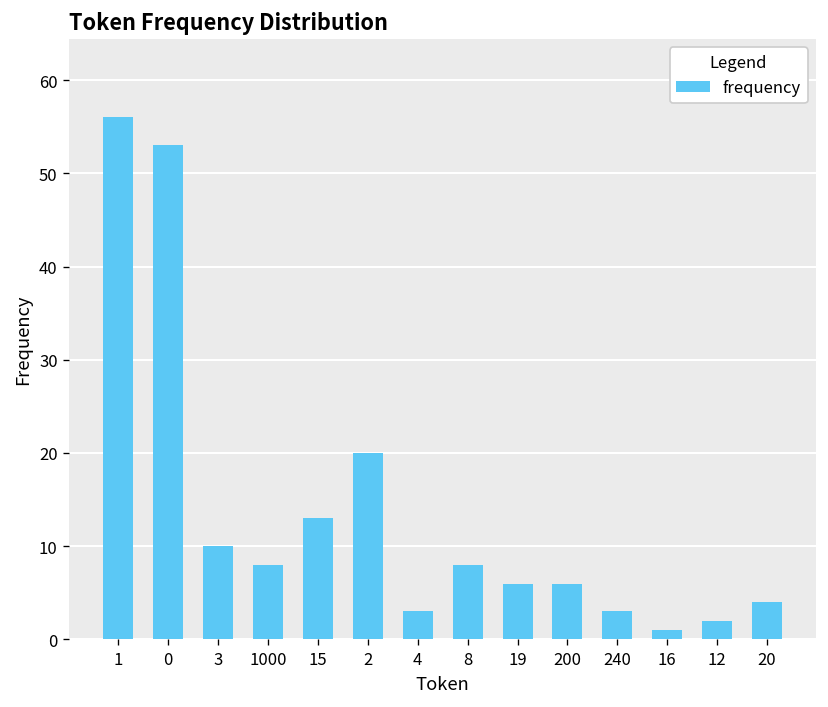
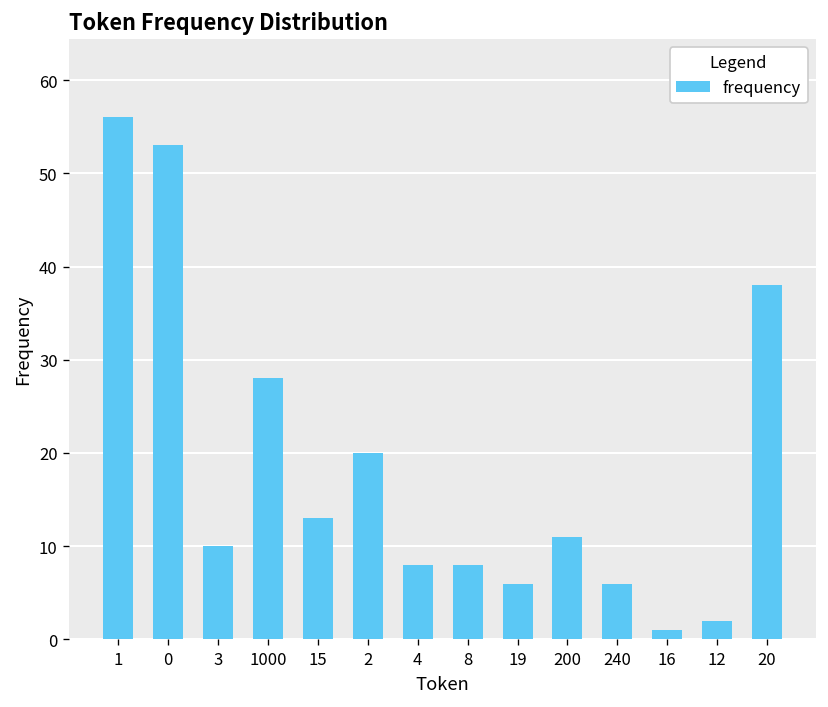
1000: 8 -> 28
4: 3 -> 8
200: 6 -> 11
240: 3 -> 6
20: 4 -> 38
